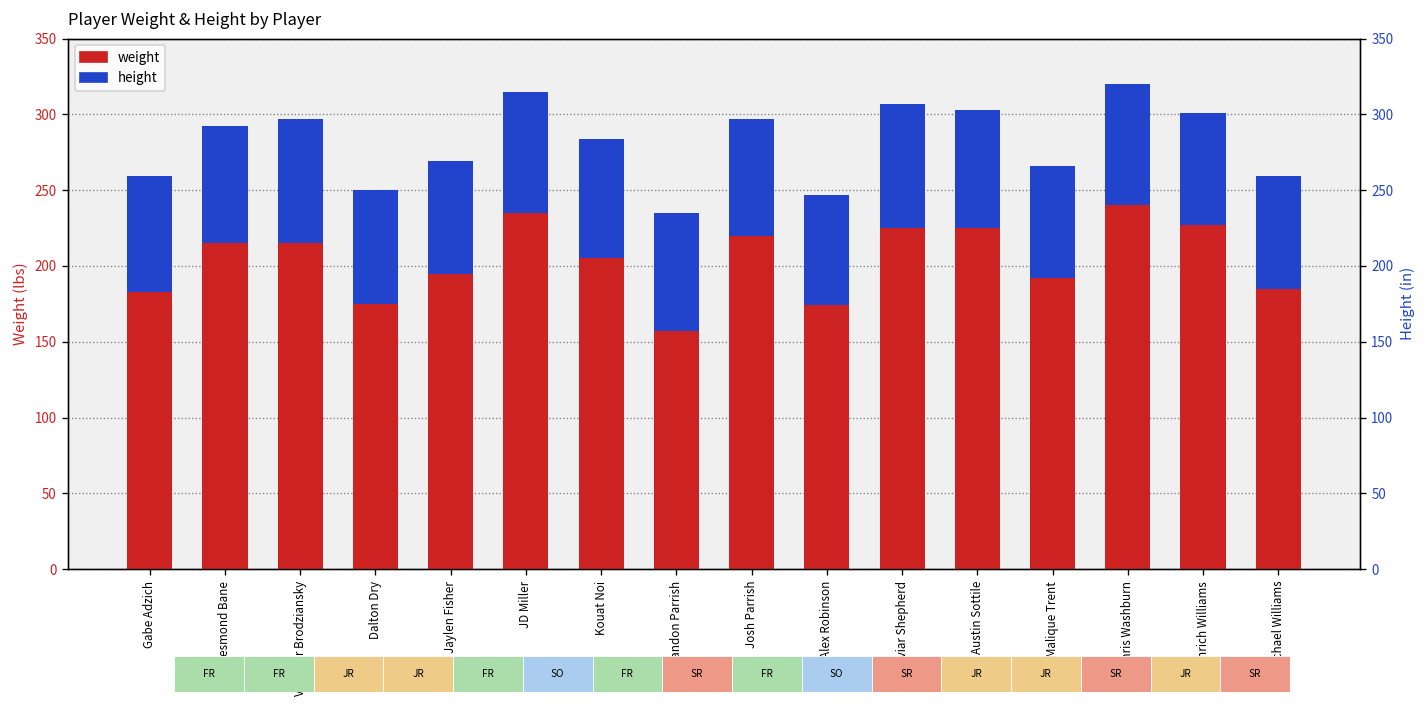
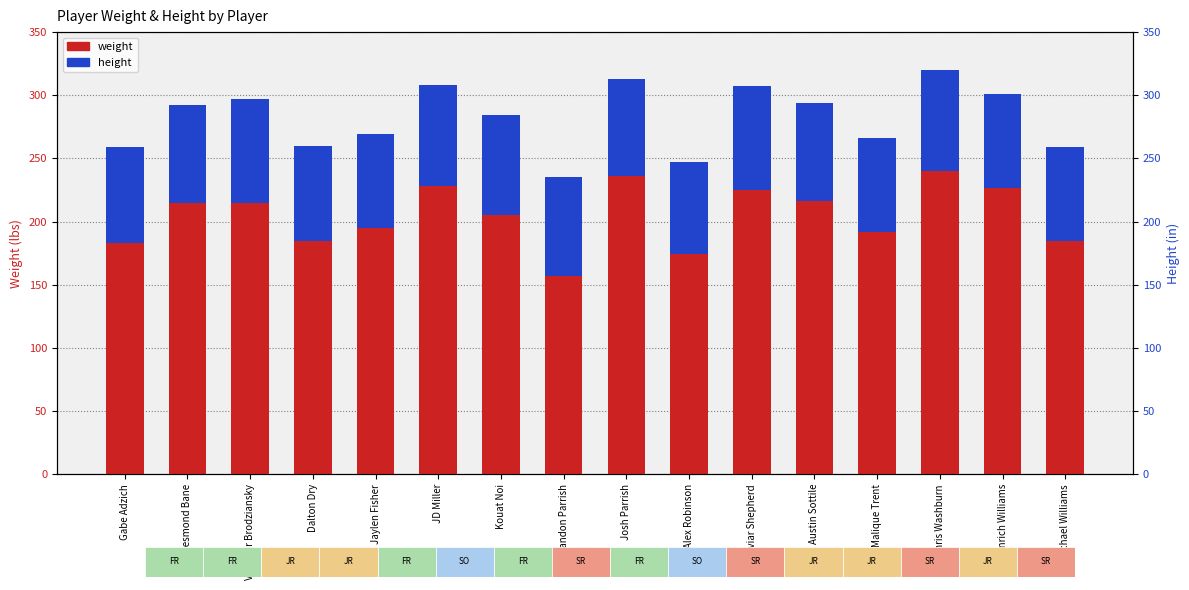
weight, Dalton Dry: 175 -> 185
weight, JD Miller: 235 -> 228
weight, Josh Parrish: 220 -> 236
weight, Austin Sottile: 225 -> 216
